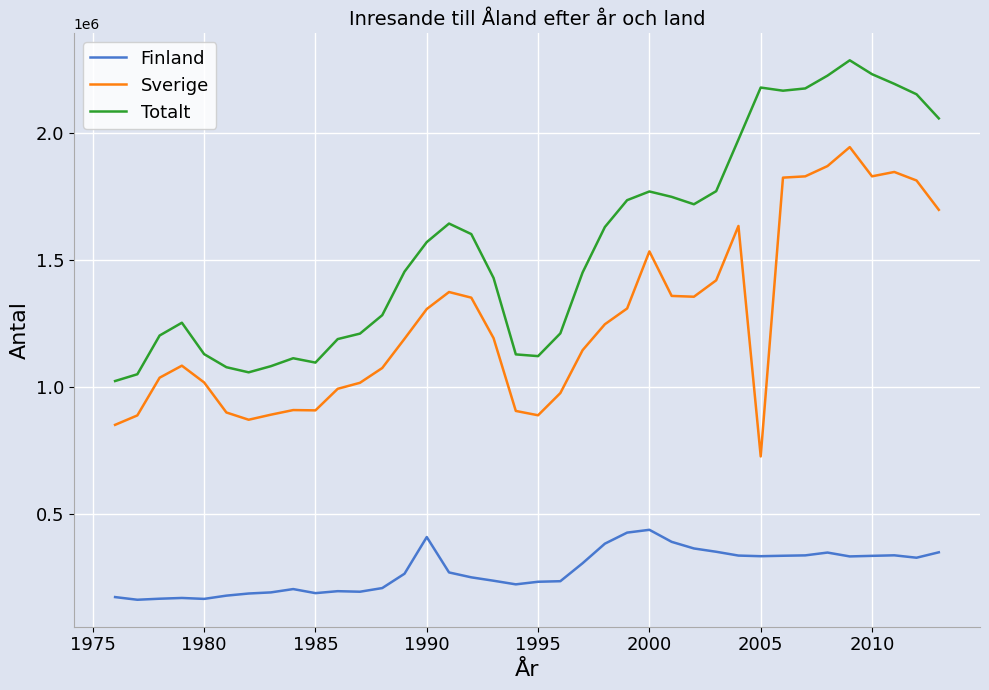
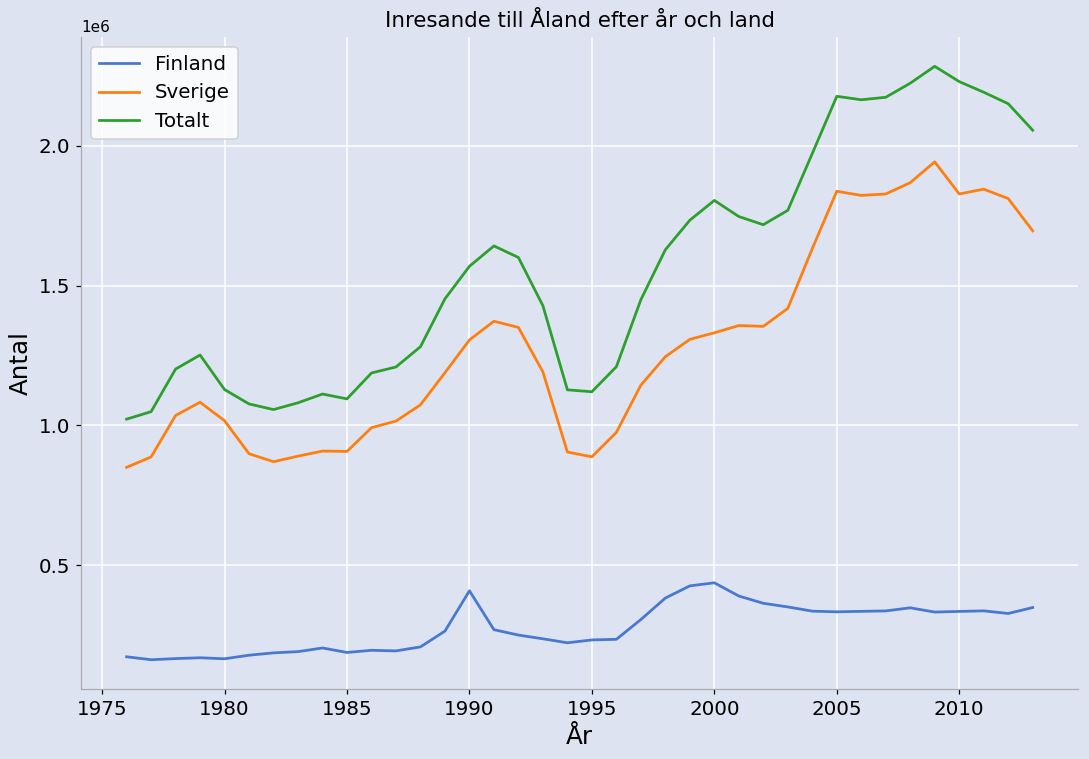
Sverige, 2000: 1530000 -> 1330000
Totalt, 2000: 1770000 -> 1810000
Sverige, 2005: 730000 -> 1840000
